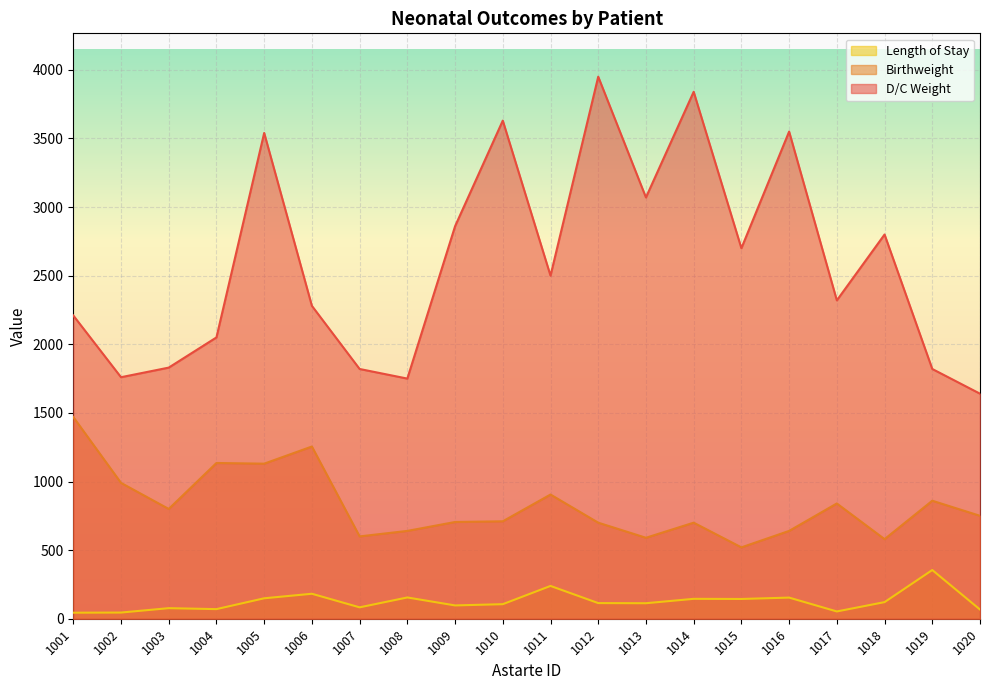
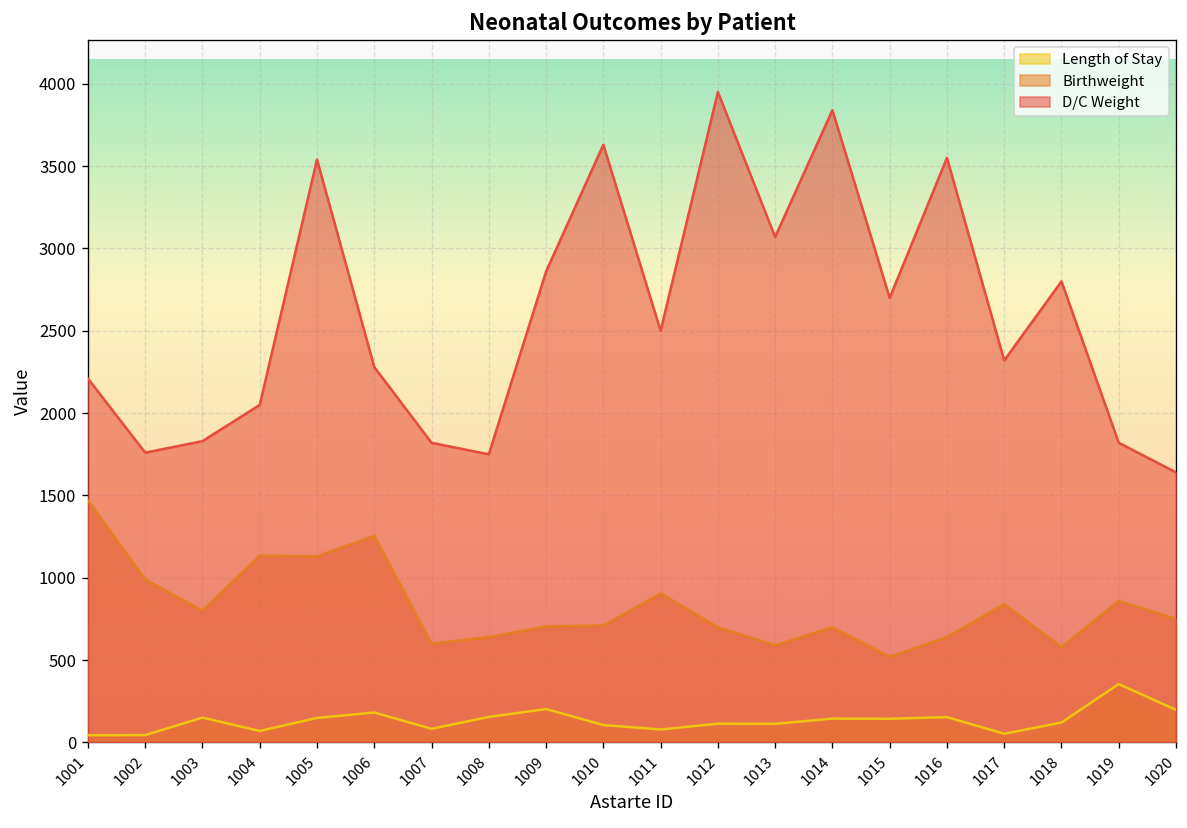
Length of Stay, 1003: 80 -> 150
Length of Stay, 1009: 100 -> 200
Length of Stay, 1011: 240 -> 80
Length of Stay, 1020: 70 -> 200
